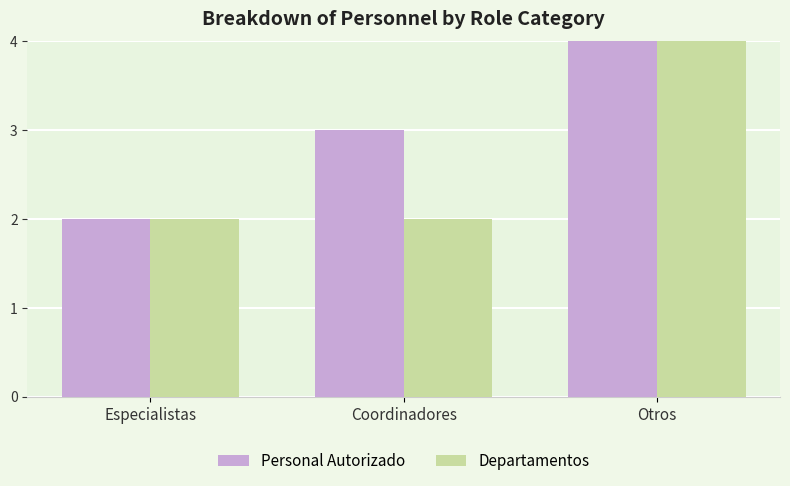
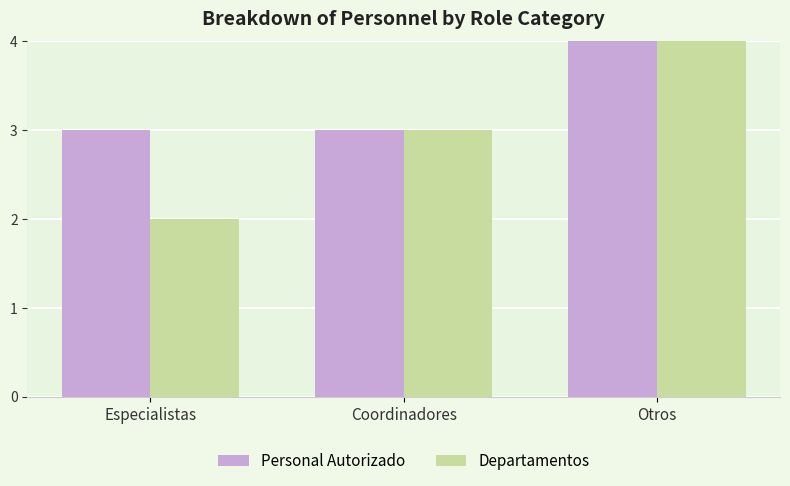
Personal Autorizado, Especialistas: 2 -> 3
Departamentos, Coordinadores: 2 -> 3
